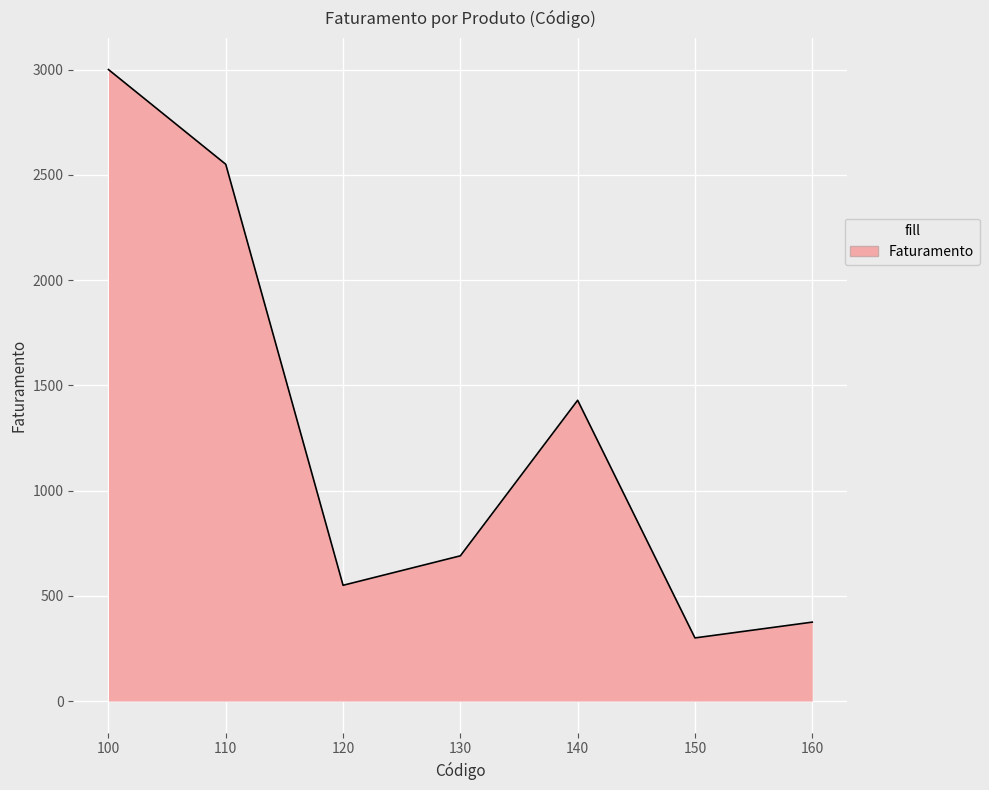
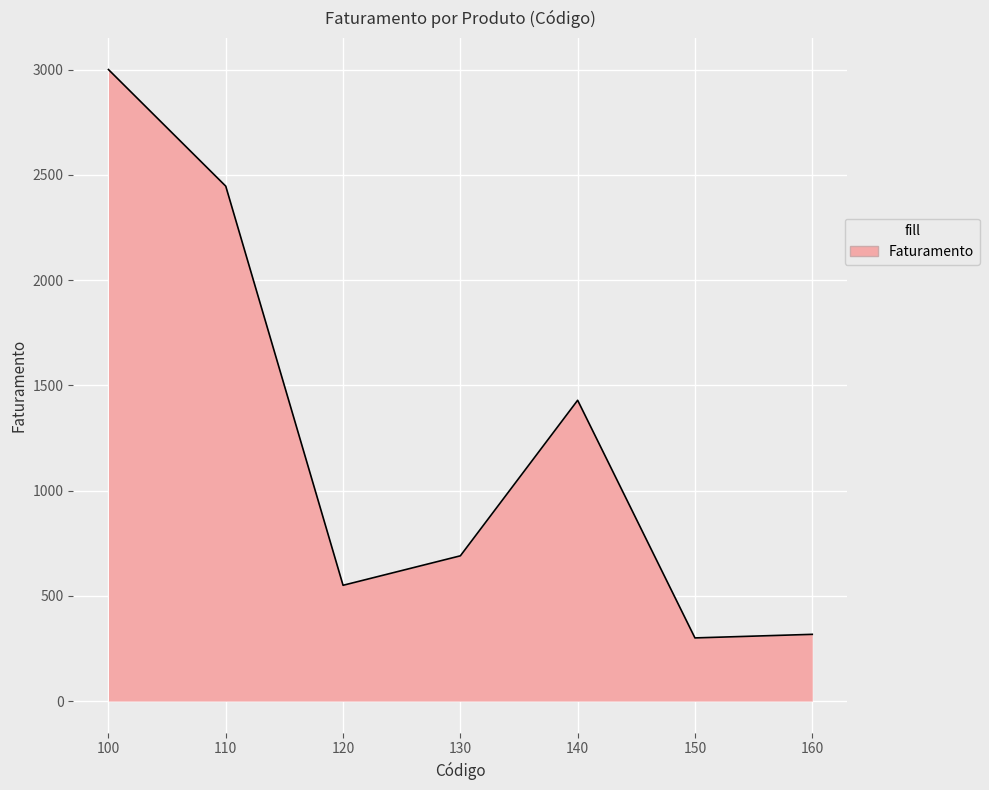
110: 2550 -> 2450
160: 380 -> 320
